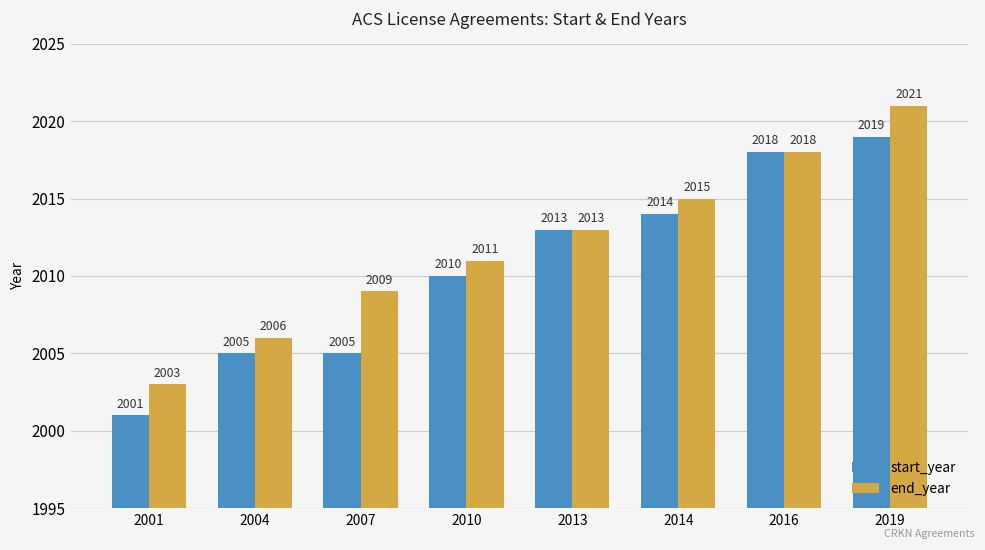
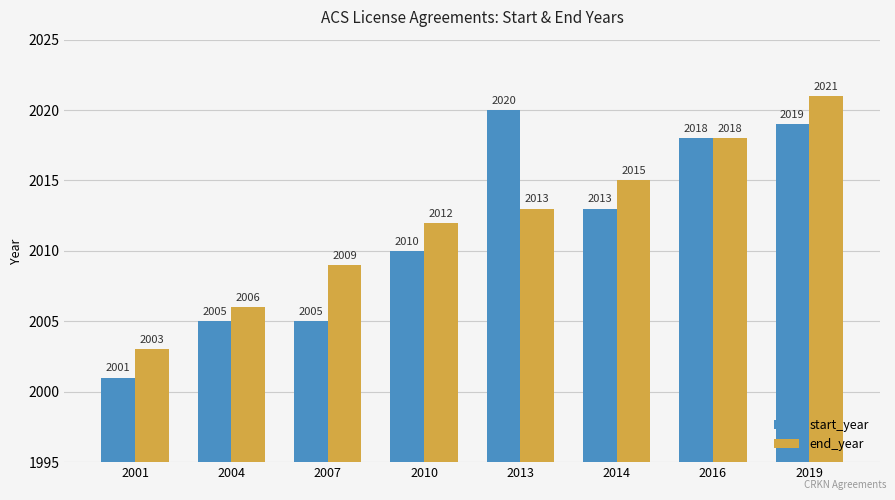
end_year, 2010: 2011 -> 2012
start_year, 2013: 2013 -> 2020
start_year, 2014: 2014 -> 2013
